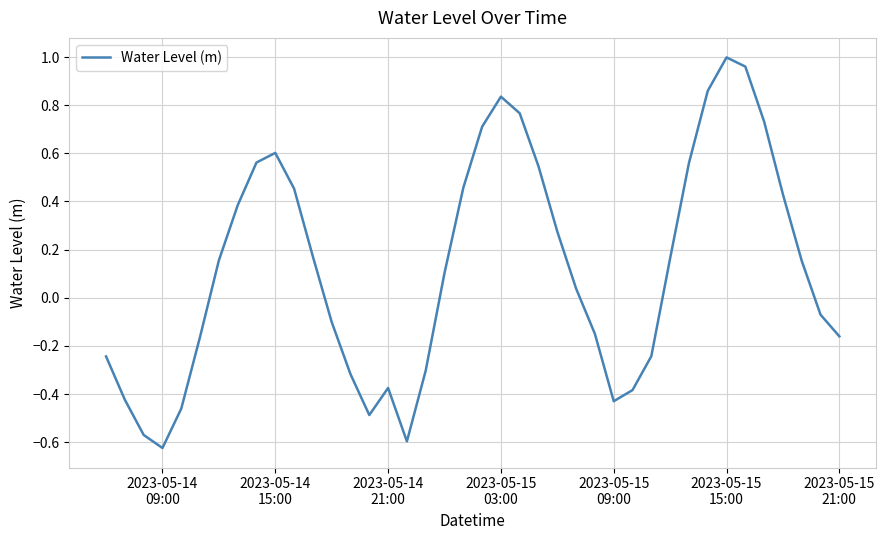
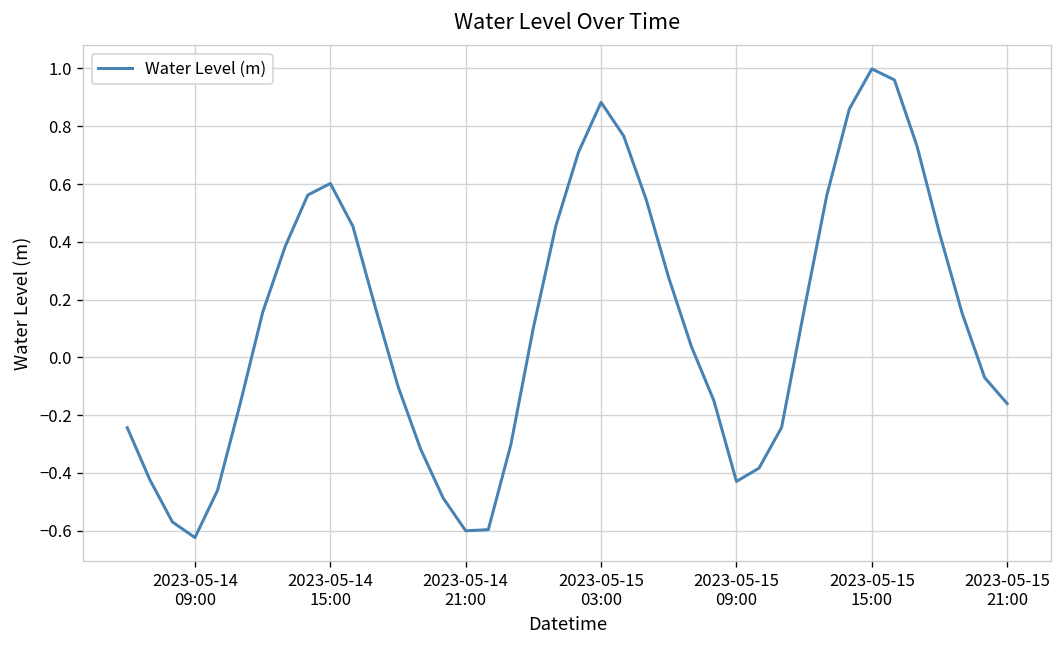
2023-05-14 21:00: -0.37 -> -0.60
2023-05-15 03:00: 0.84 -> 0.88
